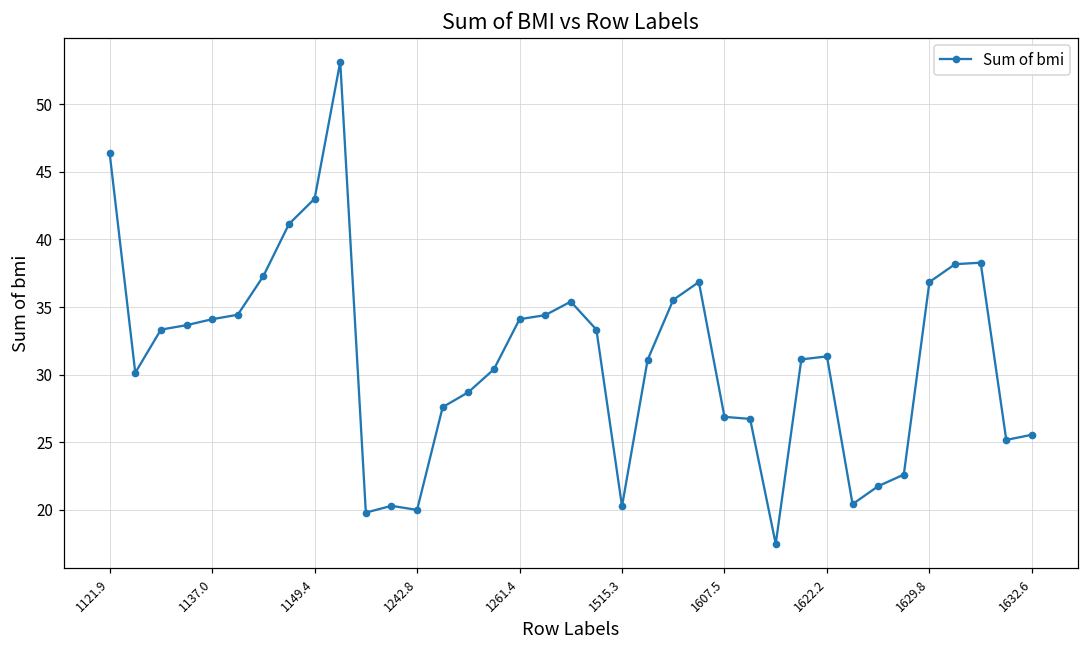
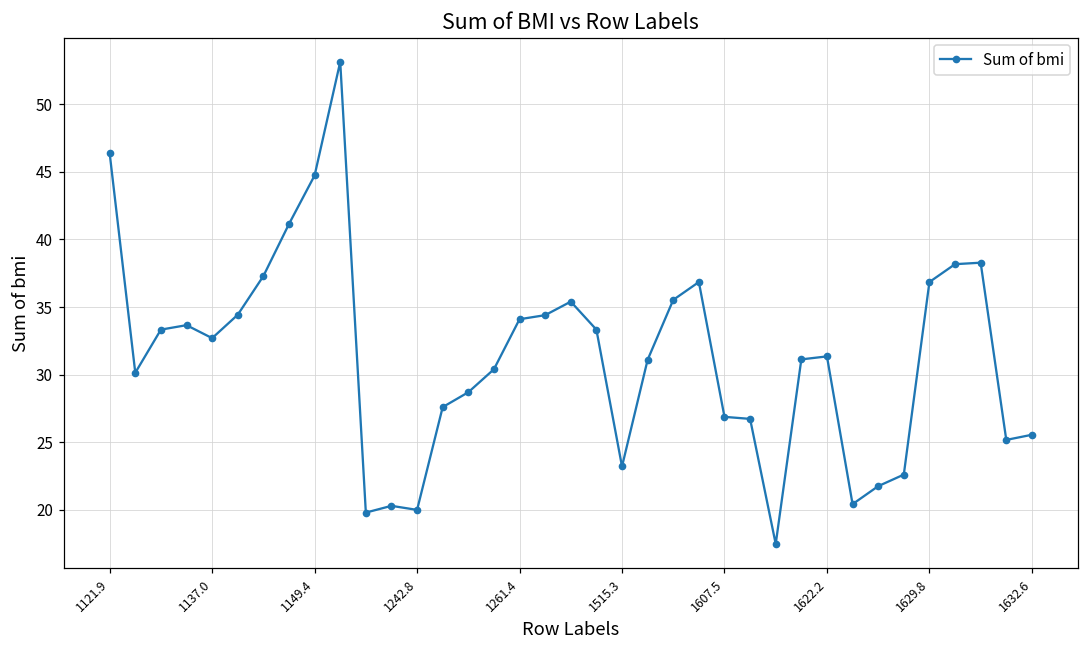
1137.0: 34.1 -> 32.7
1149.4: 43.0 -> 44.7
1515.3: 20.3 -> 23.2
